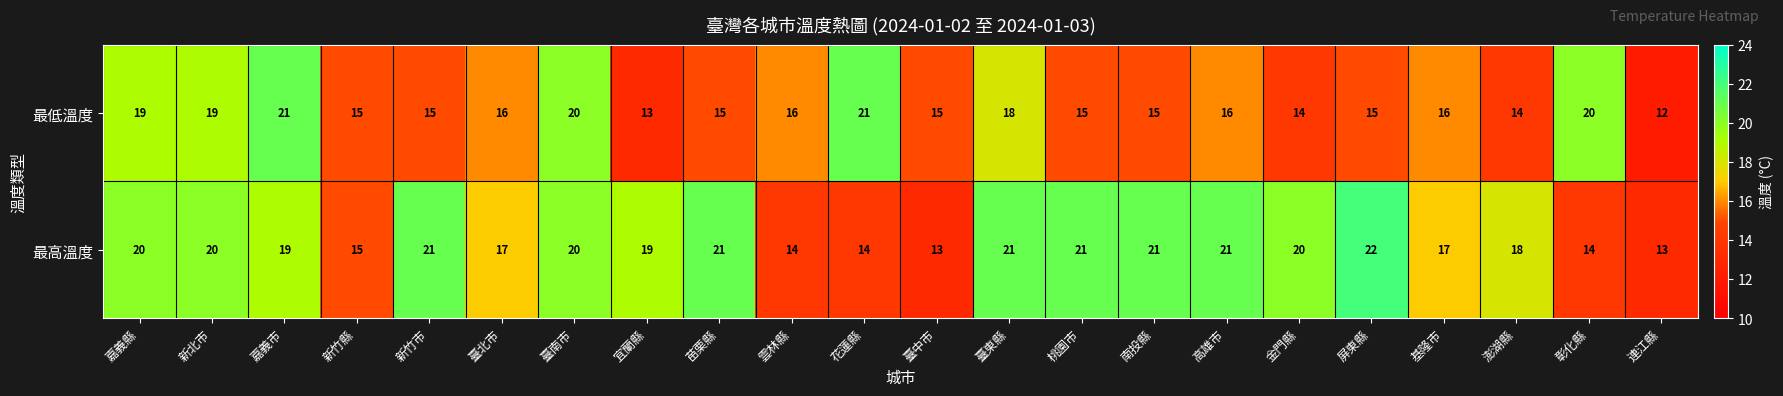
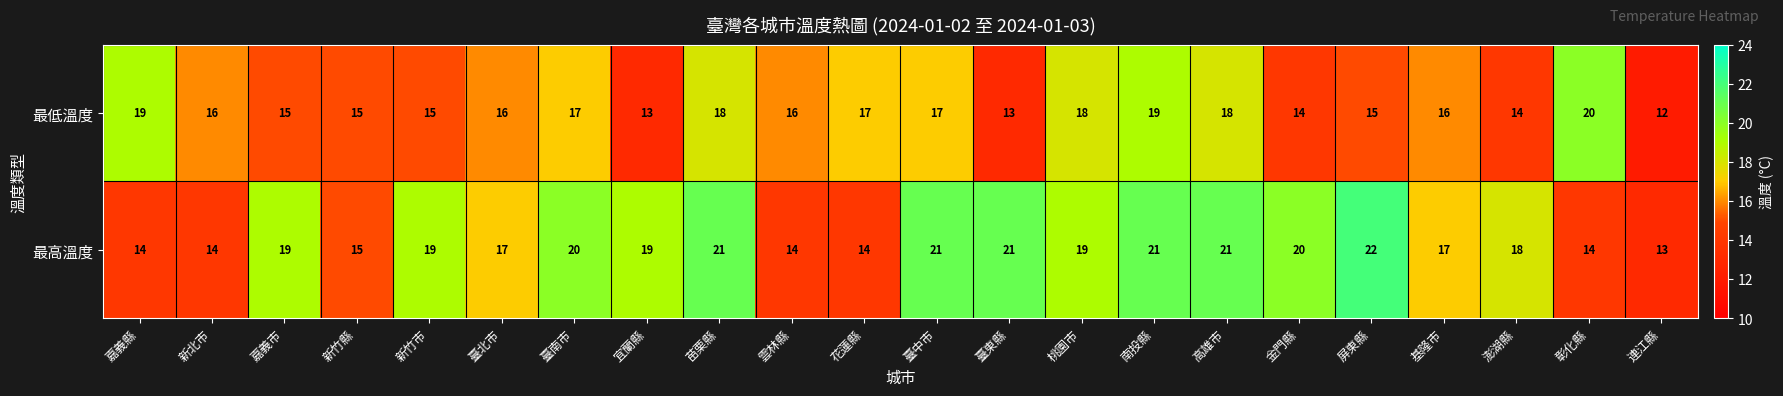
最低溫度, 新北市: 19 -> 16
最低溫度, 嘉義市: 21 -> 15
最低溫度, 臺南市: 20 -> 17
最低溫度, 苗栗縣: 15 -> 18
最低溫度, 花蓮縣: 21 -> 17
最低溫度, 臺中市: 15 -> 17
最低溫度, 臺東縣: 18 -> 13
最低溫度, 桃園市: 15 -> 18
最低溫度, 南投縣: 15 -> 19
最低溫度, 高雄市: 16 -> 18
最高溫度, 嘉義縣: 20 -> 14
最高溫度, 新北市: 20 -> 14
最高溫度, 新竹市: 21 -> 19
最高溫度, 臺中市: 13 -> 21
最高溫度, 桃園市: 21 -> 19
